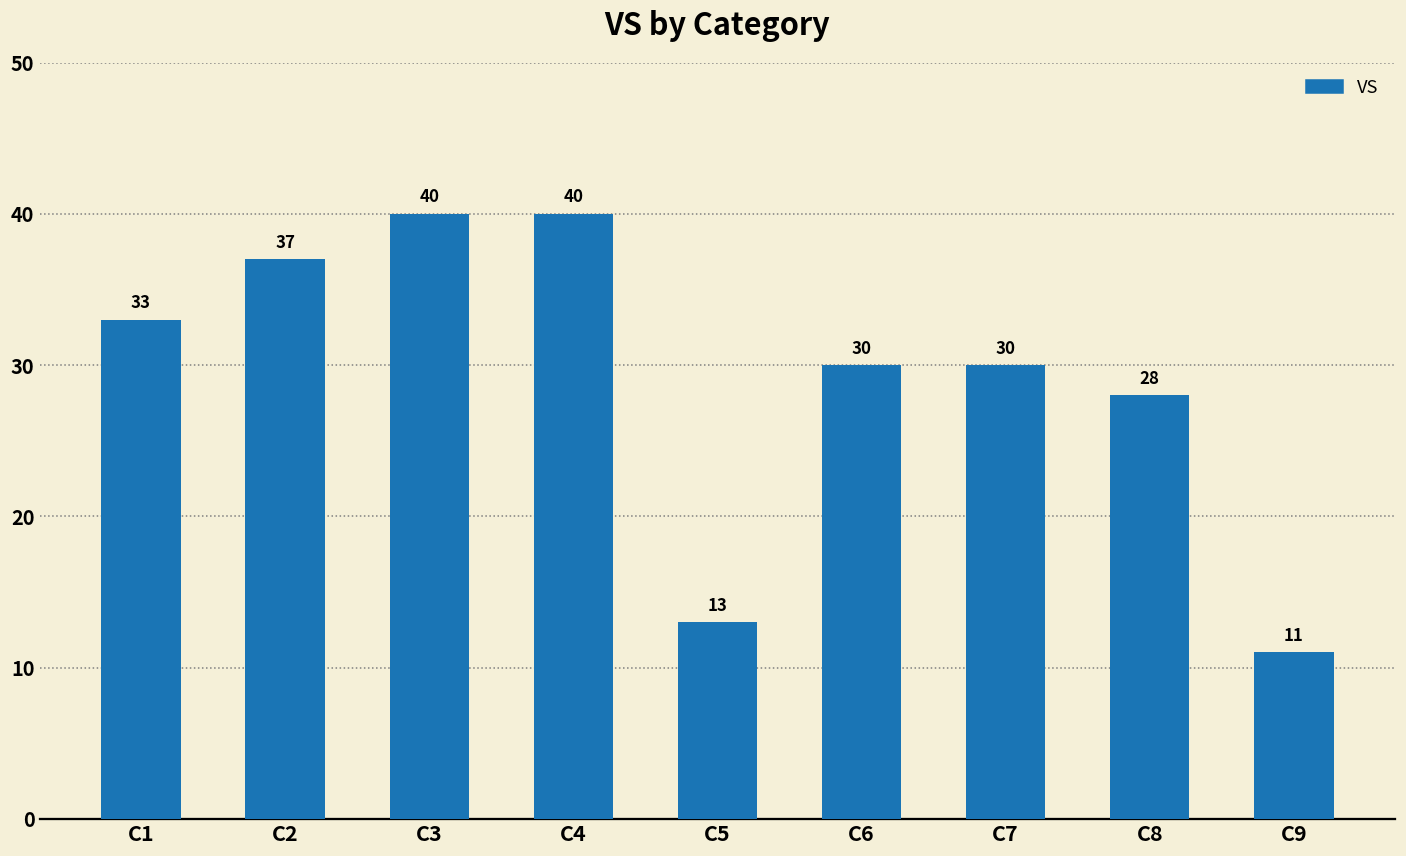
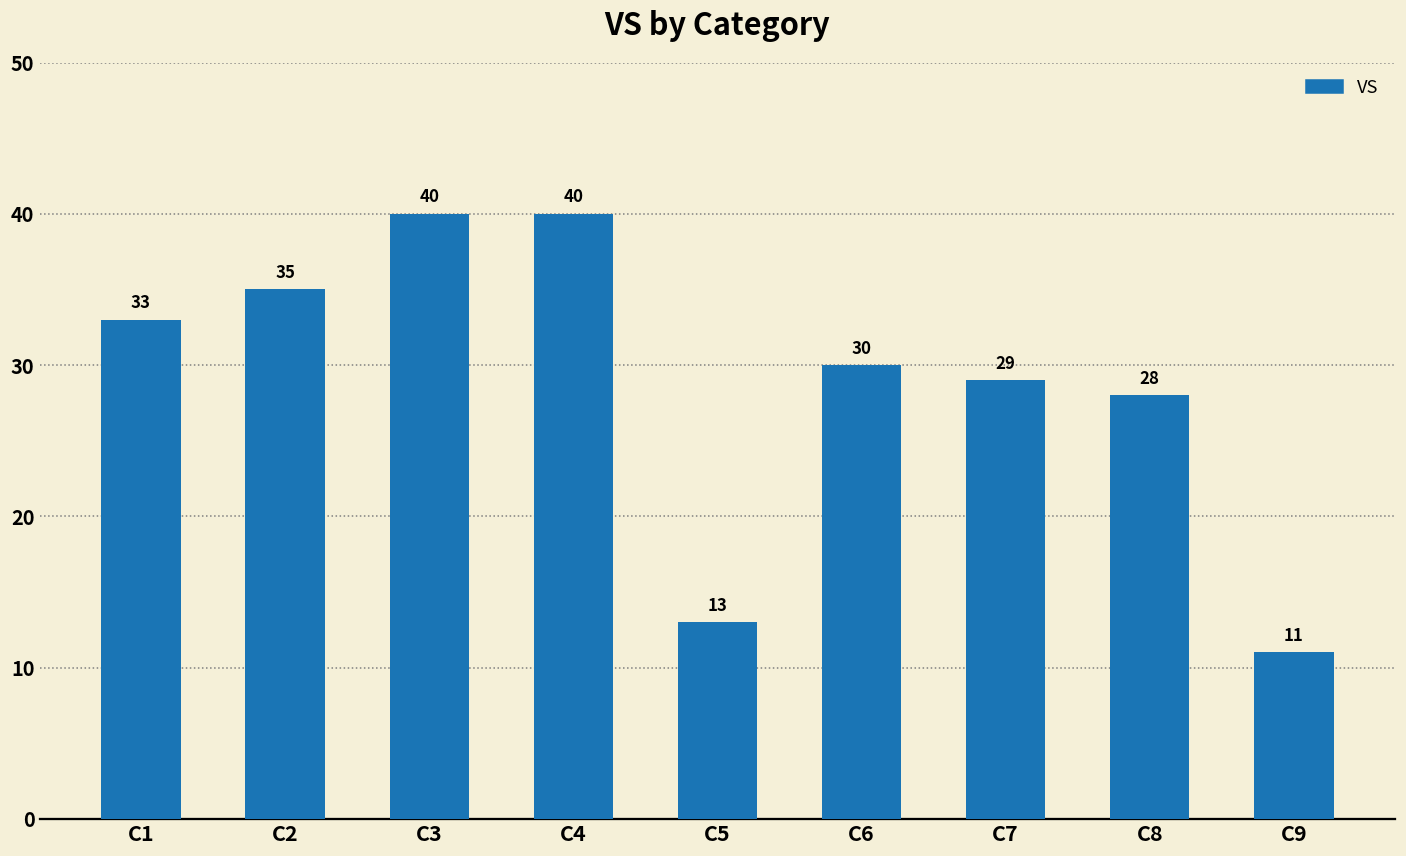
C2: 37 -> 35
C7: 30 -> 29
